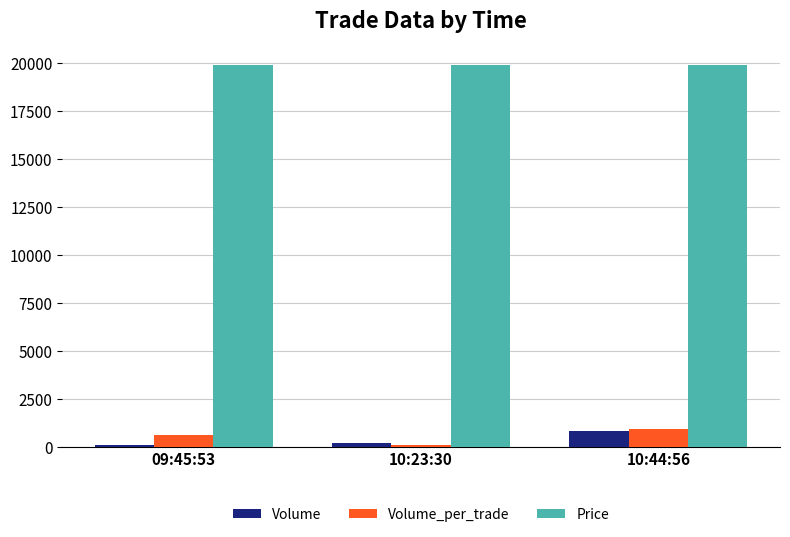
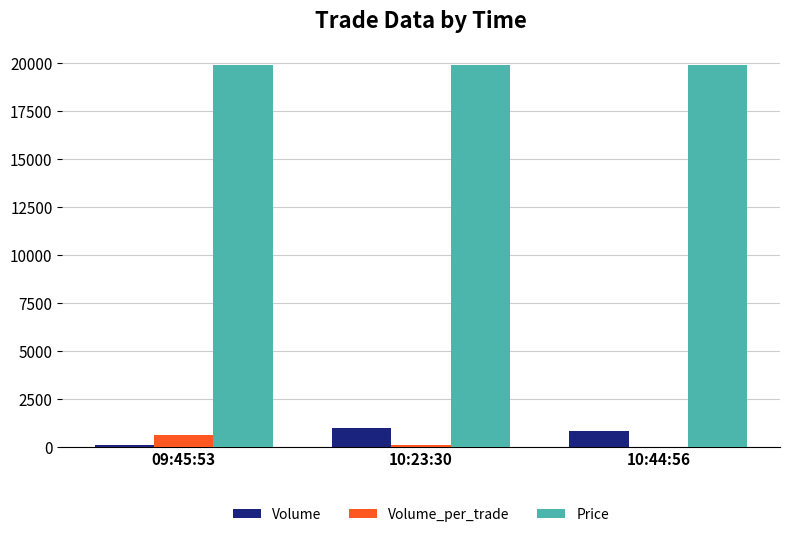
Volume, 10:23:30: 200 -> 900
Volume_per_trade, 10:44:56: 900 -> 0
